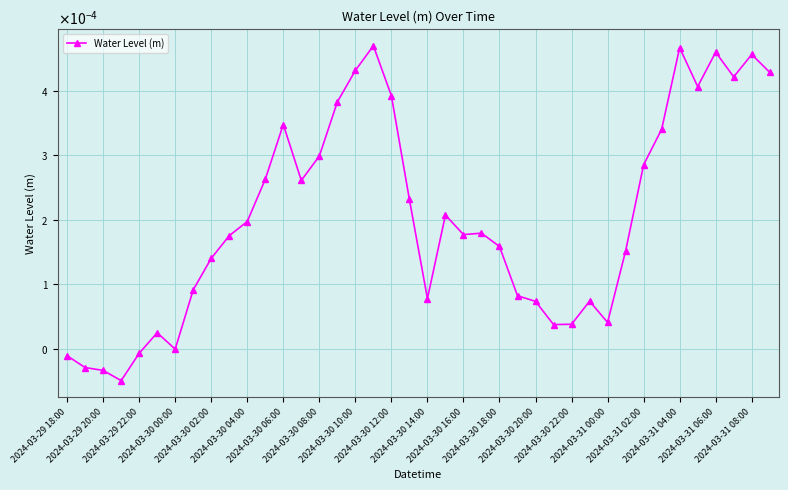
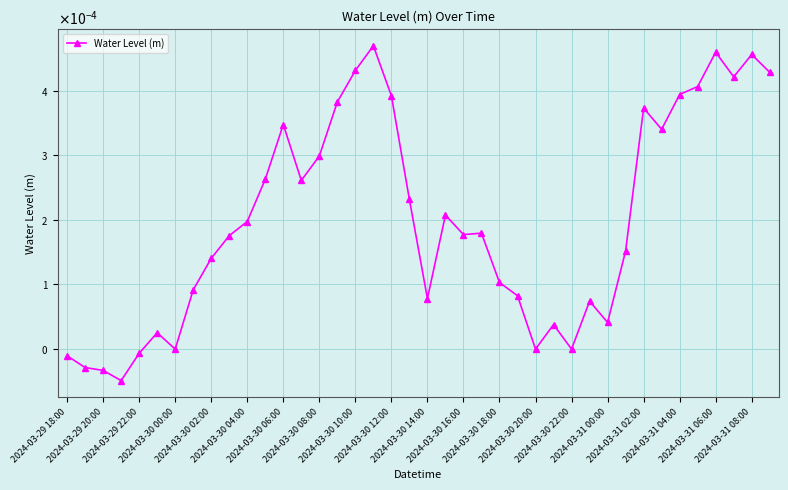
2024-03-30 18:00: 0.00016 -> 0.00010
2024-03-30 20:00: 0.0001 -> 0.0000
2024-03-30 22:00: 0.00004 -> 0.00000
2024-03-31 02:00: 0.00029 -> 0.00037
2024-03-31 04:00: 0.00047 -> 0.00039
